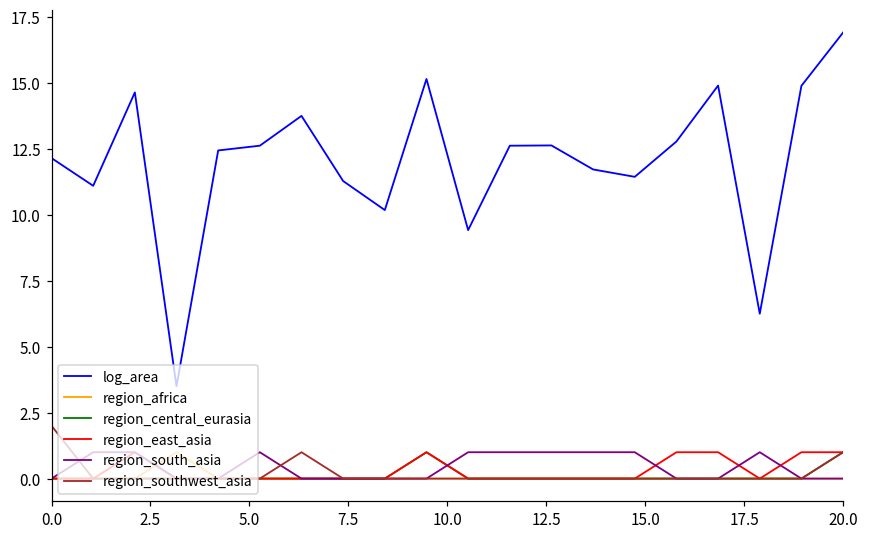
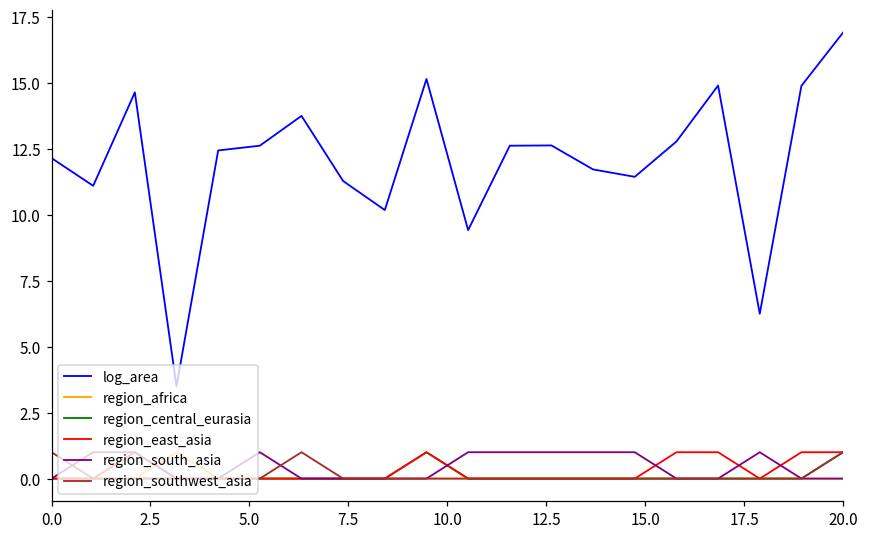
region_southwest_asia, 0.0: 2 -> 1
